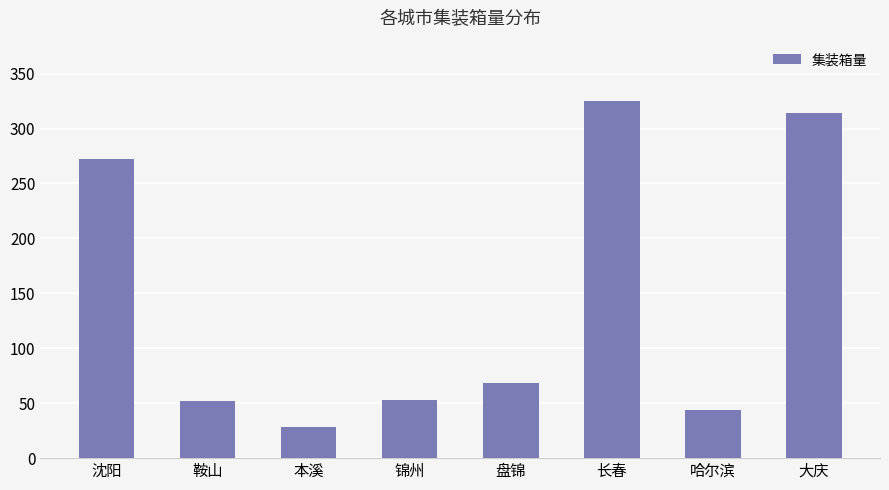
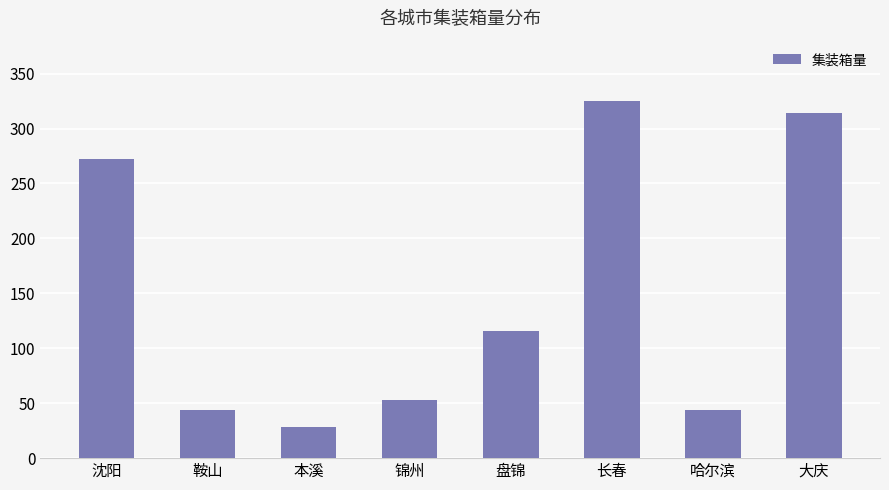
鞍山: 52 -> 44
盘锦: 68 -> 116
